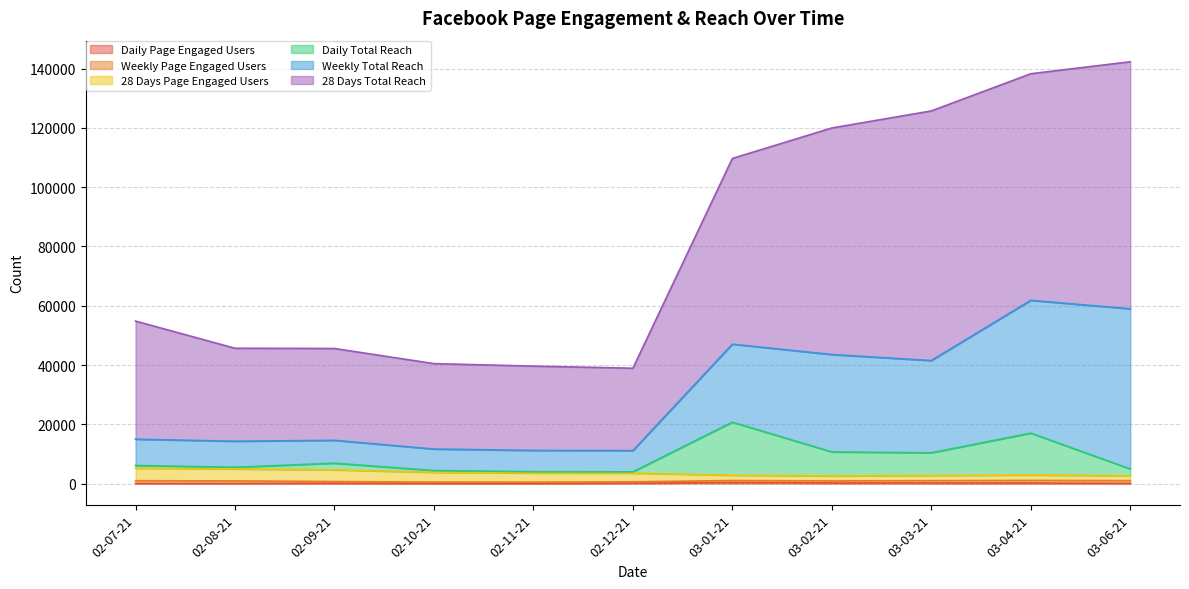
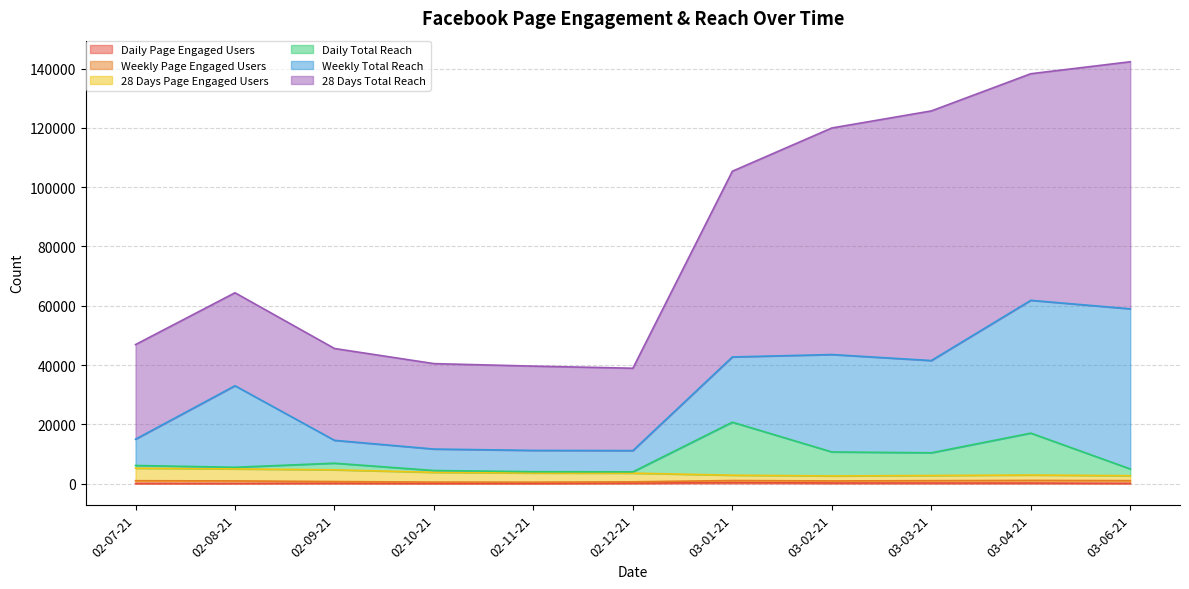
28 Days Total Reach, 02-07-21: 40000 -> 32000
Weekly Total Reach, 02-08-21: 9000 -> 28000
Weekly Total Reach, 03-01-21: 26000 -> 22000
